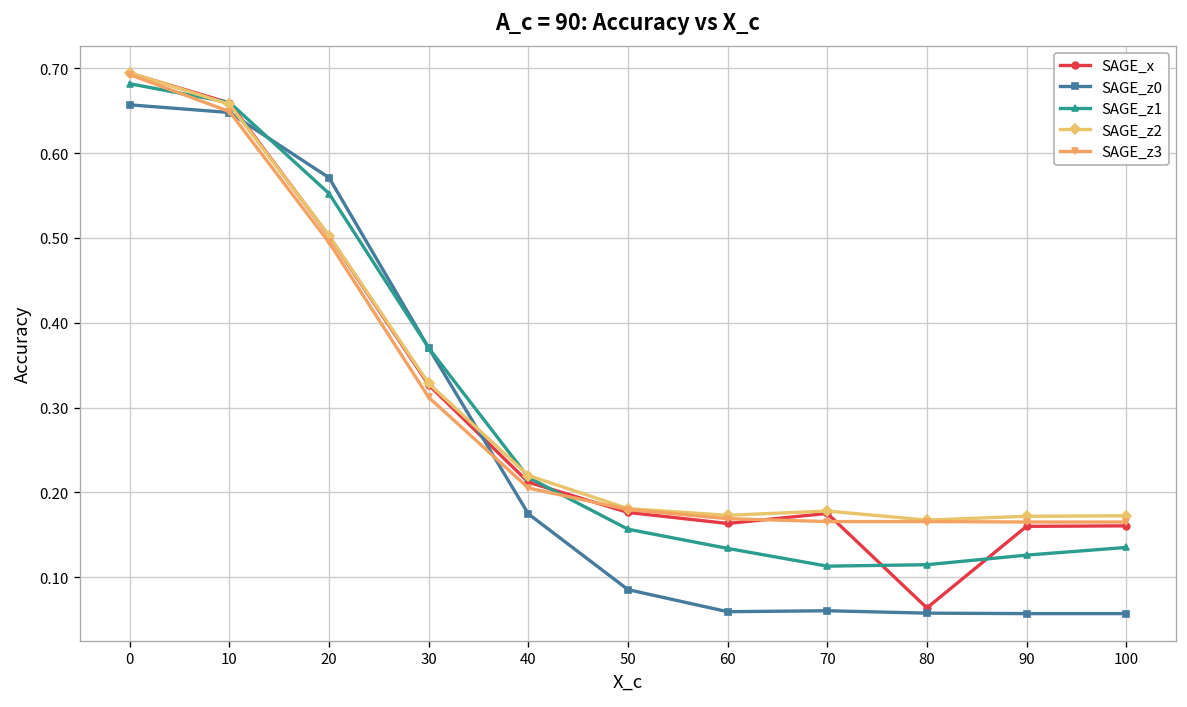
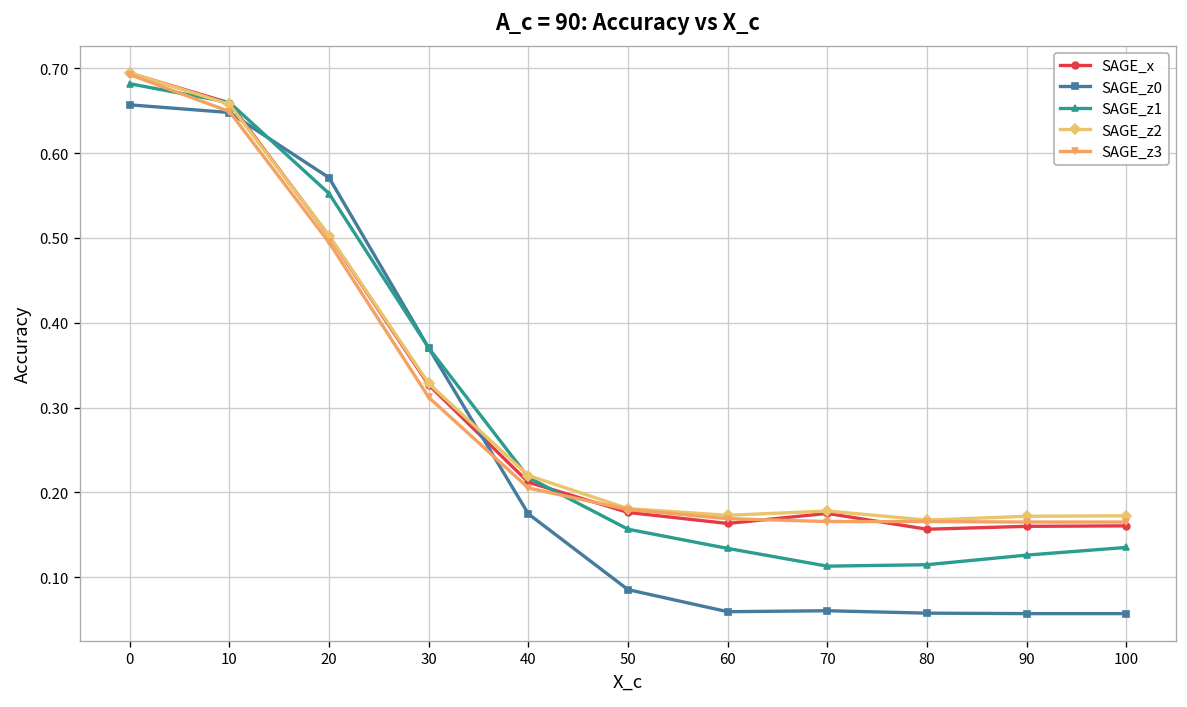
SAGE_x, 80: 0.06 -> 0.16
